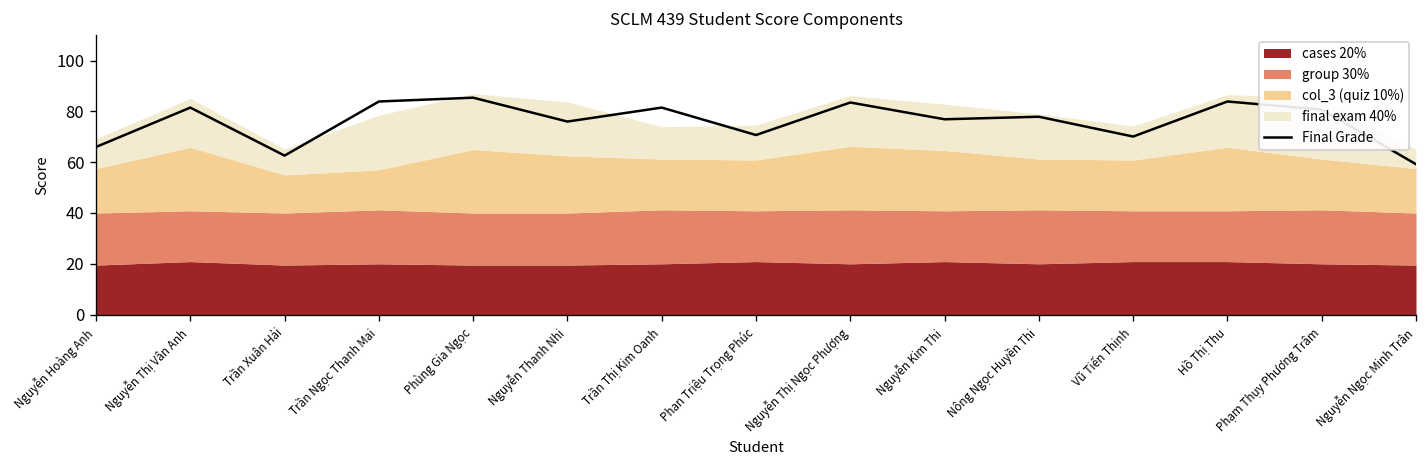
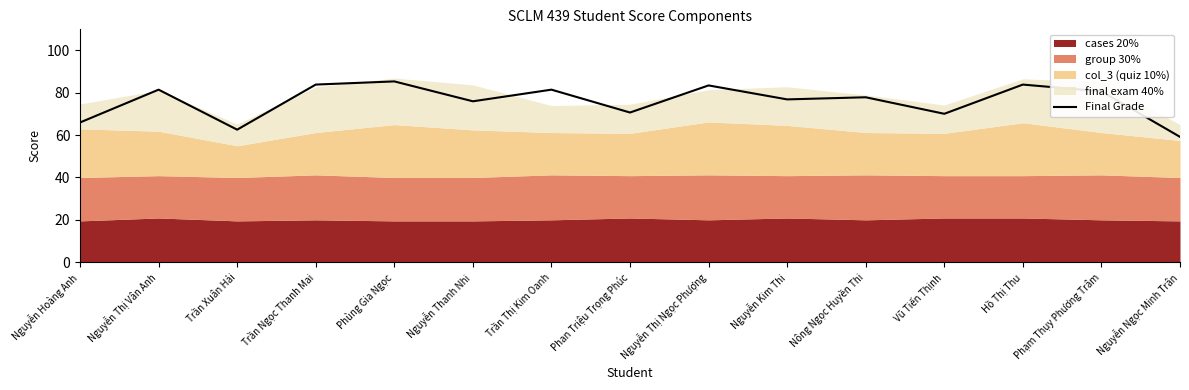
col_3 (quiz 10%), Nguyễn Hoàng Anh: 18 -> 23
col_3 (quiz 10%), Nguyễn Thị Vân Anh: 25 -> 21
col_3 (quiz 10%), Trần Ngọc Thanh Mai: 16 -> 20
final exam 40%, Nguyễn Thị Ngọc Phượng: 20 -> 15
